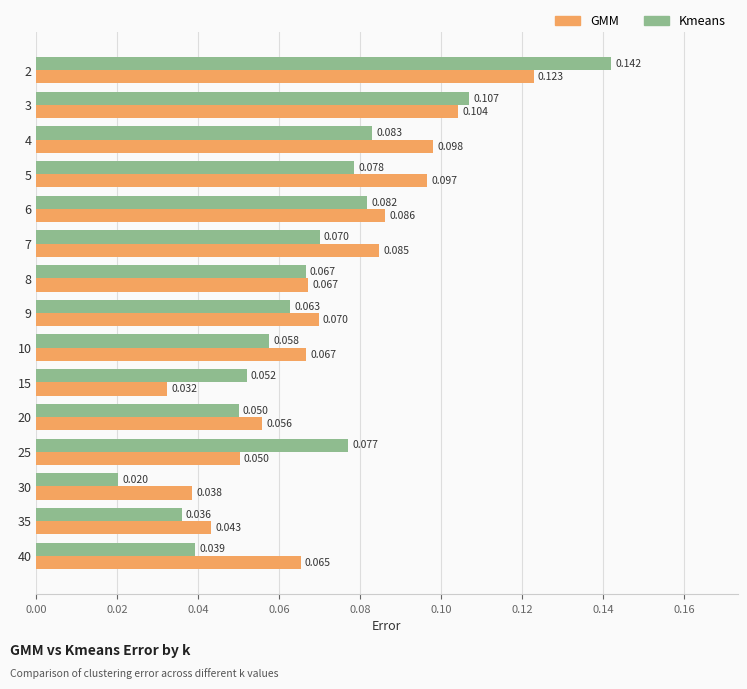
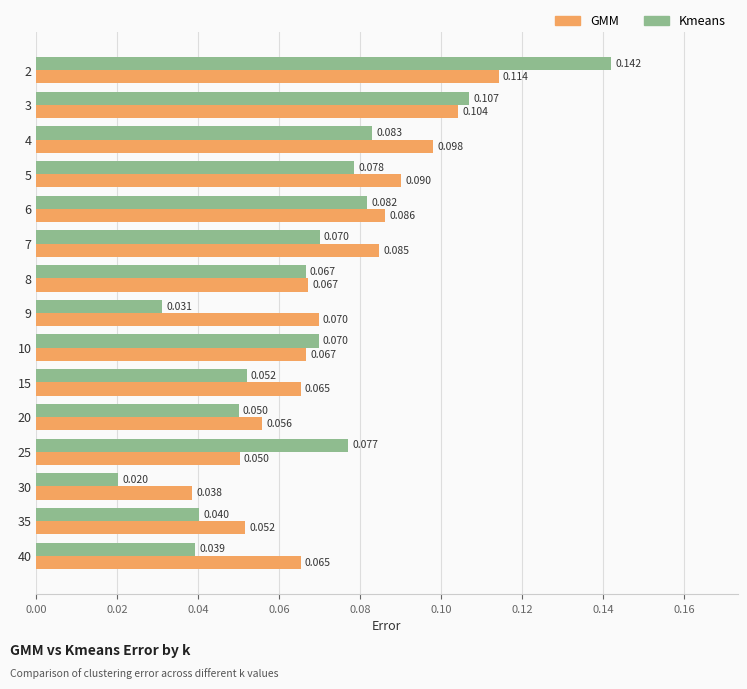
GMM, 2: 0.123 -> 0.114
GMM, 5: 0.097 -> 0.090
Kmeans, 9: 0.063 -> 0.031
Kmeans, 10: 0.058 -> 0.070
GMM, 15: 0.032 -> 0.065
Kmeans, 35: 0.036 -> 0.040
GMM, 35: 0.043 -> 0.052
